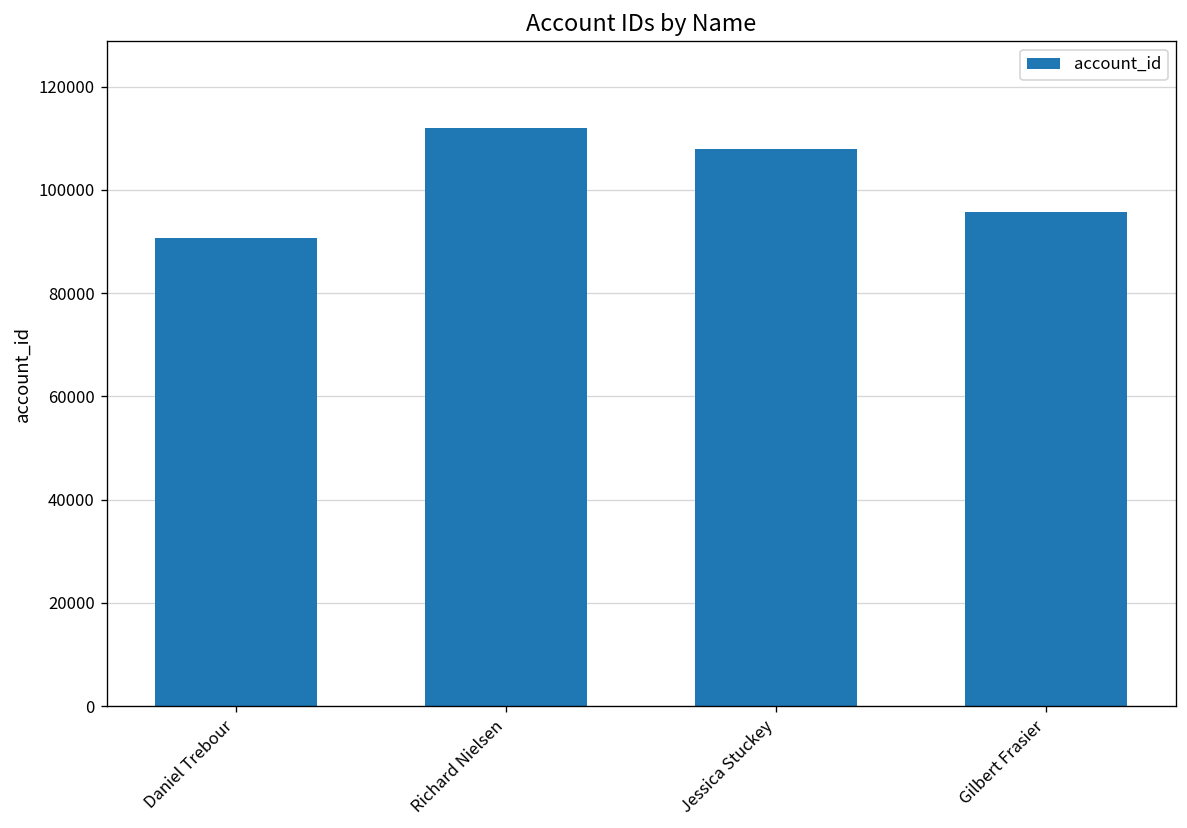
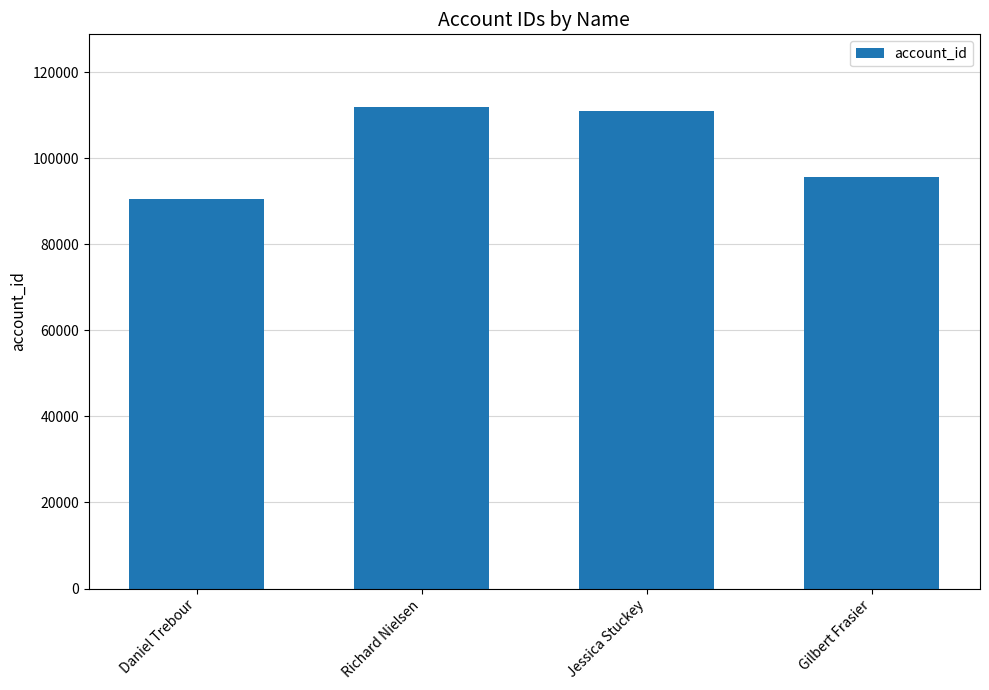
Jessica Stuckey: 108000 -> 111000
